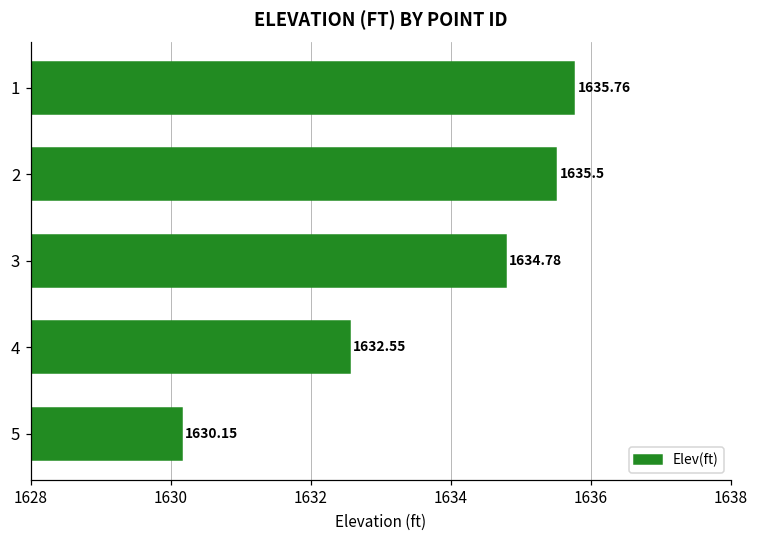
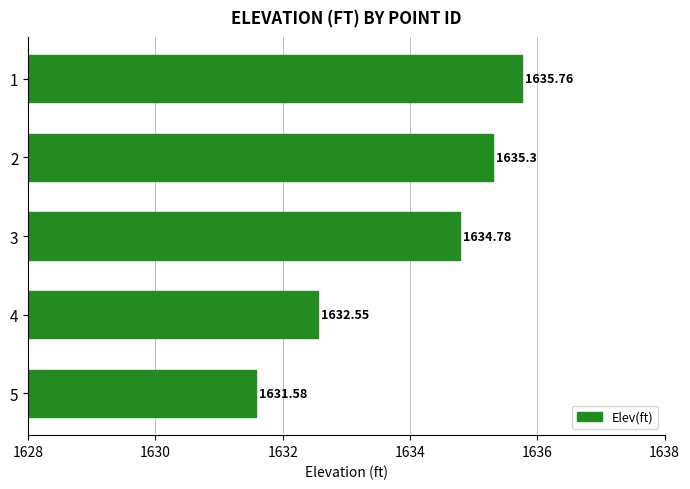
2: 1635.5 -> 1635.3
5: 1630.15 -> 1631.58
